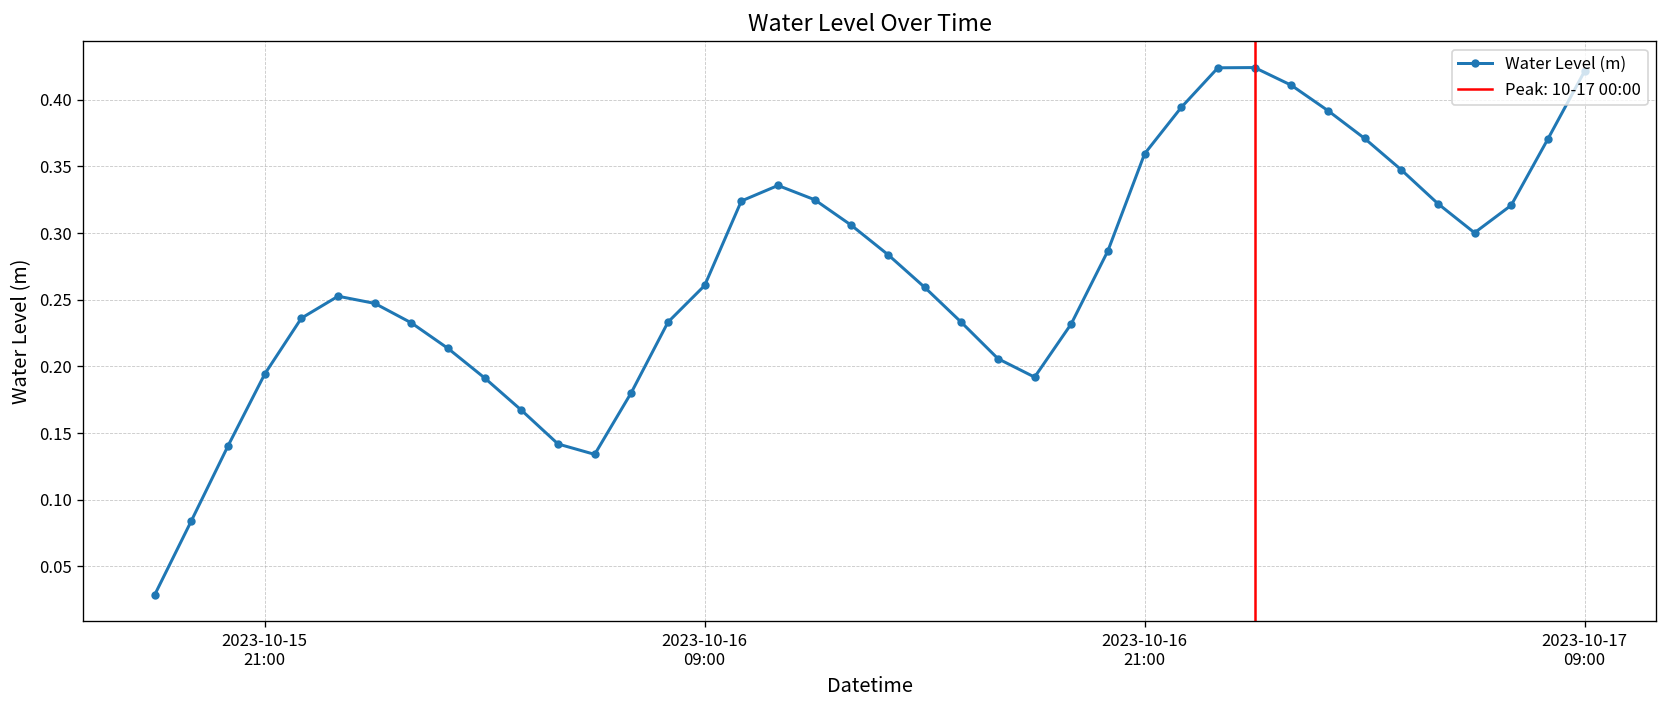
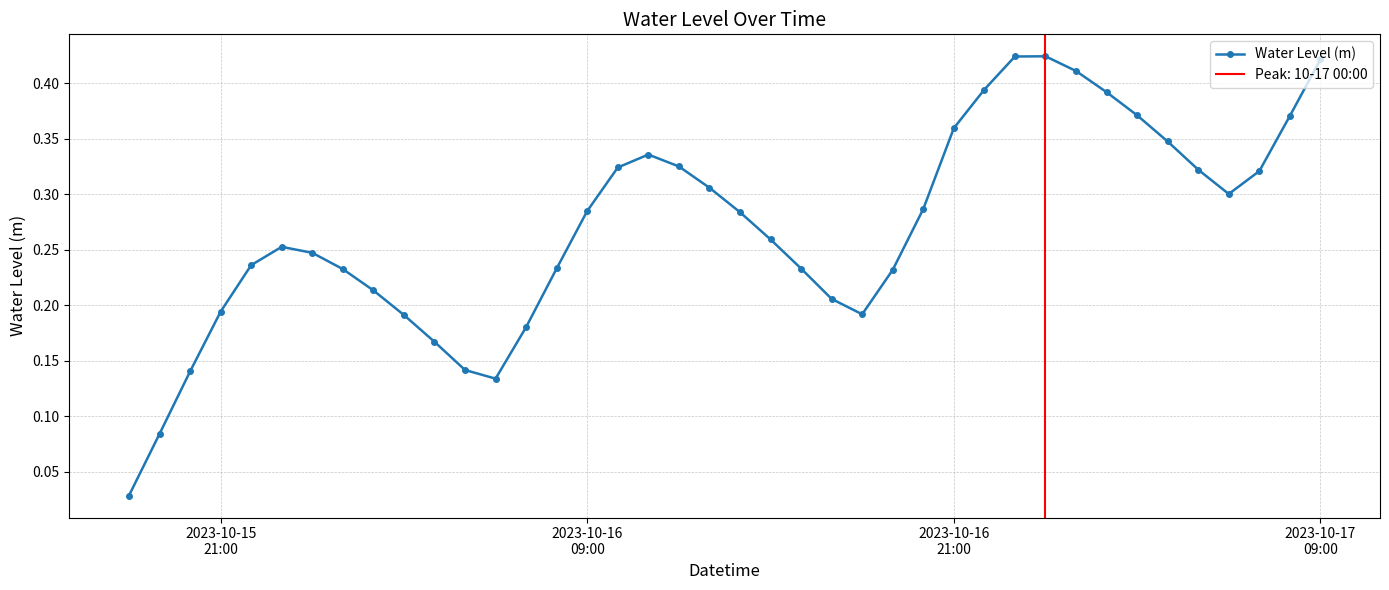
2023-10-16 09:00: 0.261 -> 0.285
